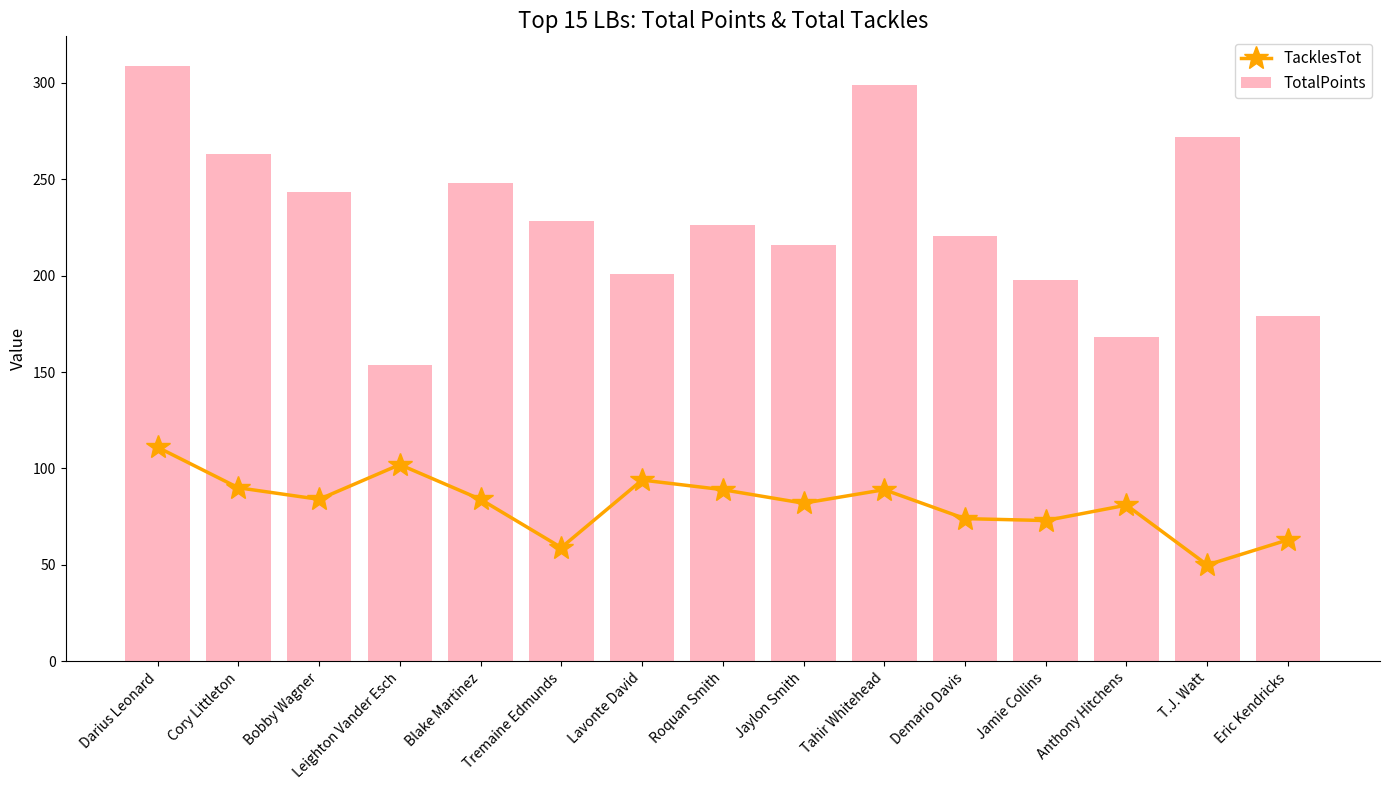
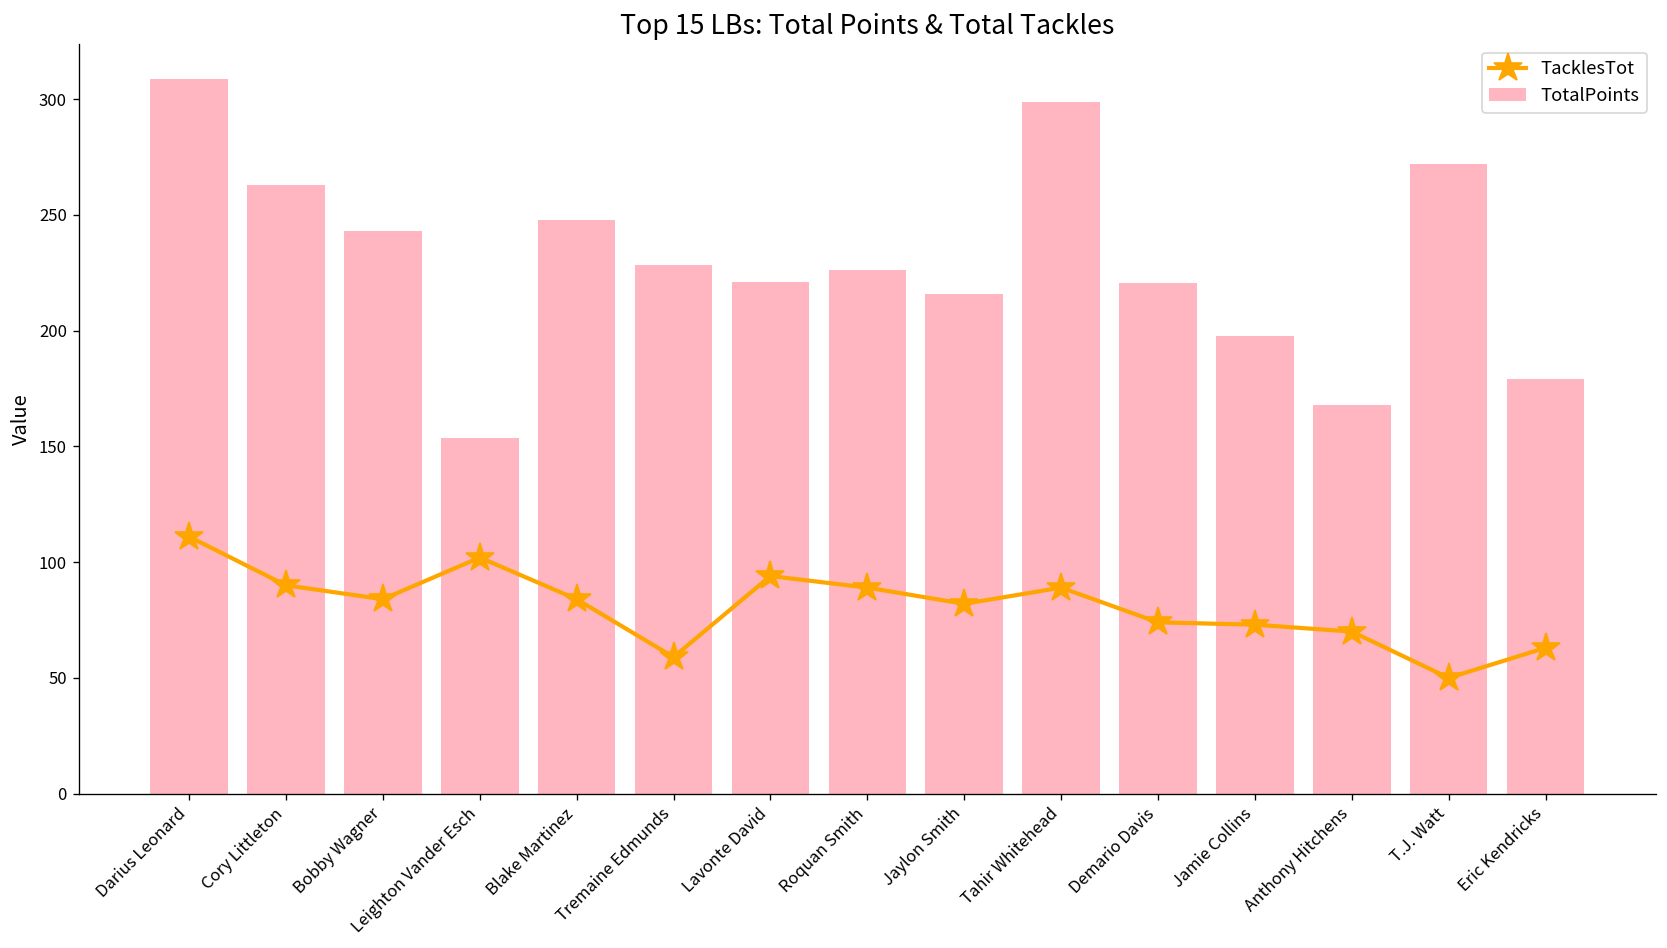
TotalPoints, Lavonte David: 201 -> 221
TacklesTot, Anthony Hitchens: 81 -> 70
